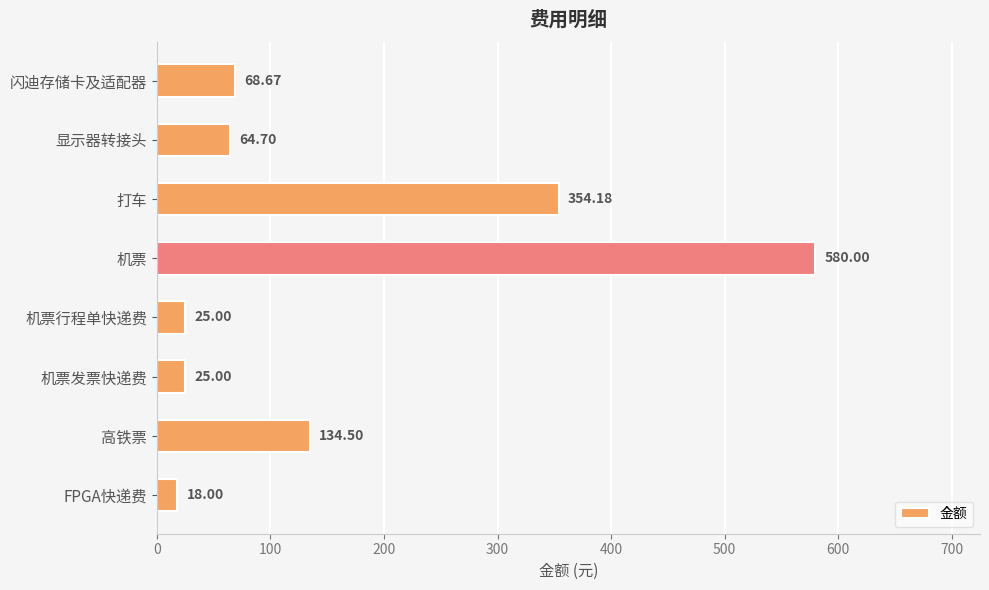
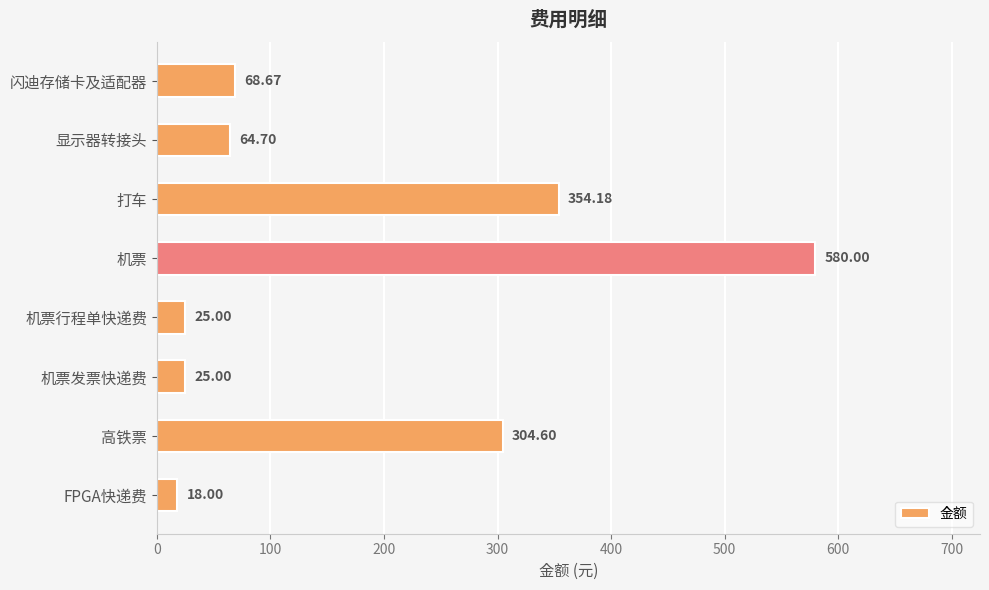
高铁票: 134.50 -> 304.60
